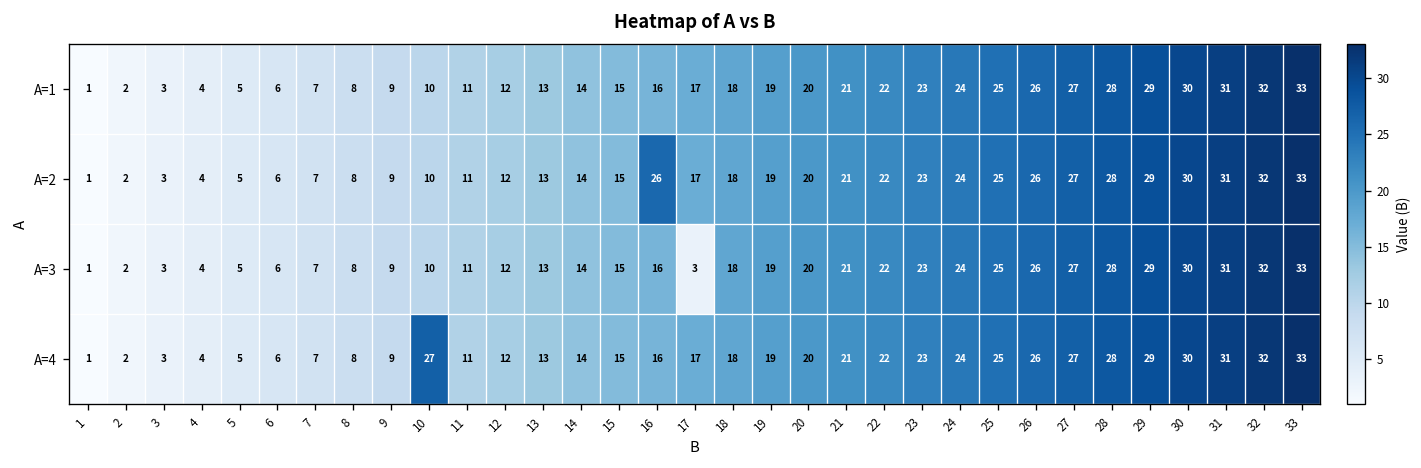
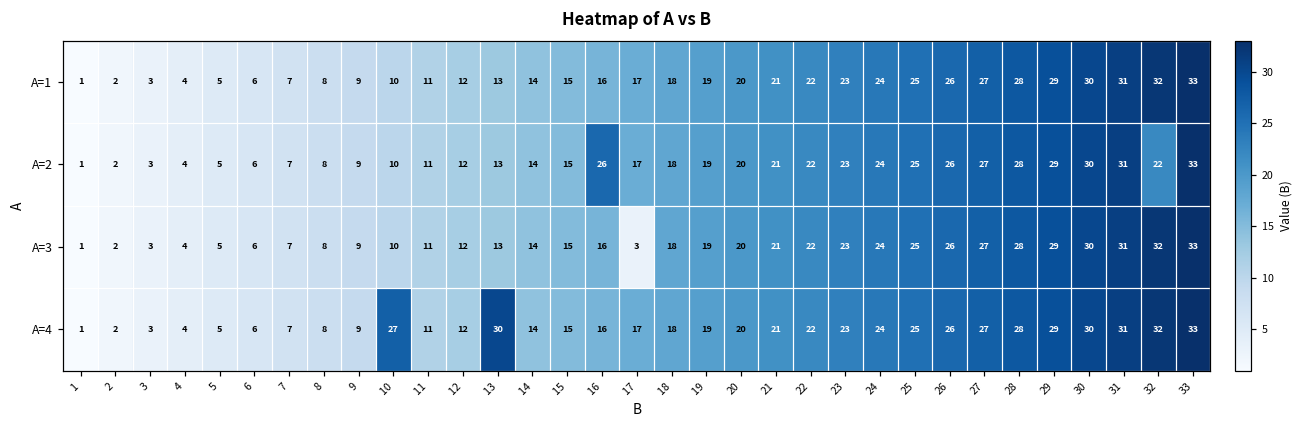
A=2, 32: 32 -> 22
A=4, 13: 13 -> 30
